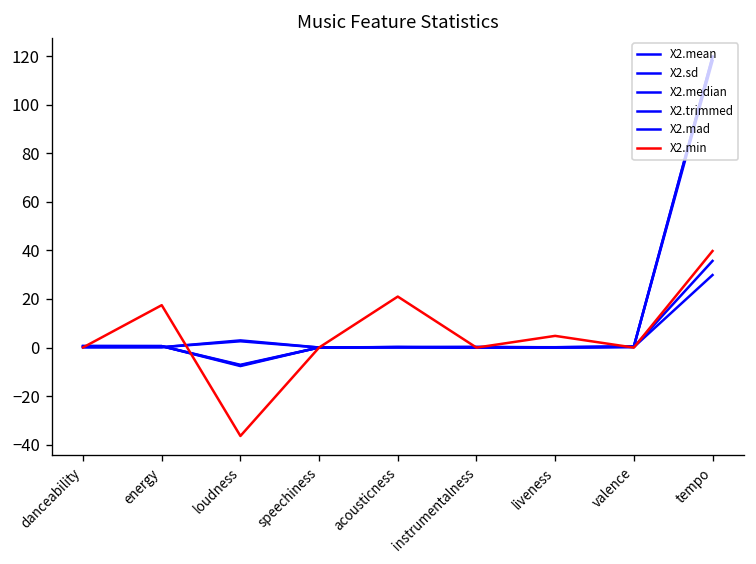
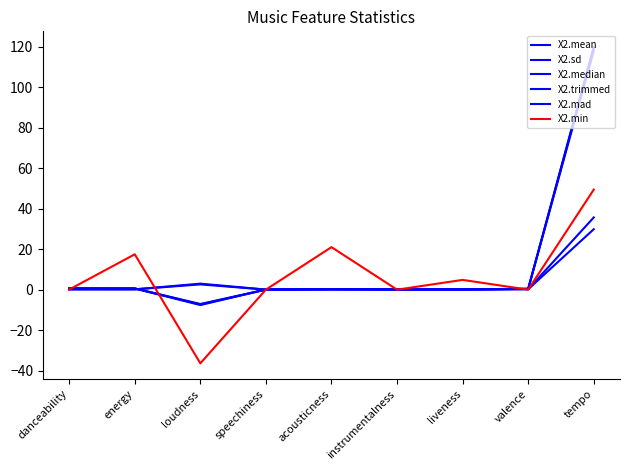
X2.min, tempo: 40 -> 49
